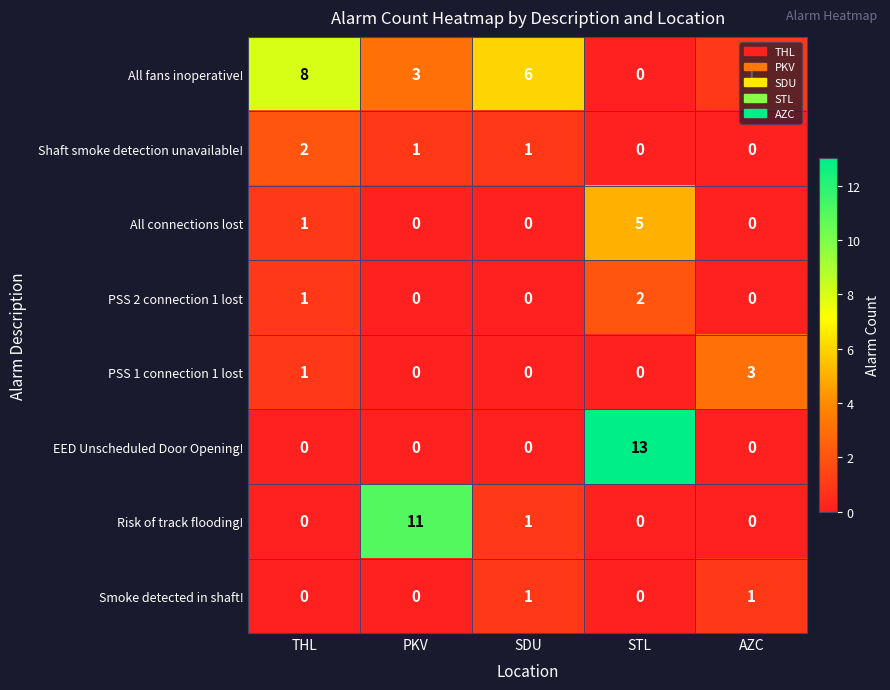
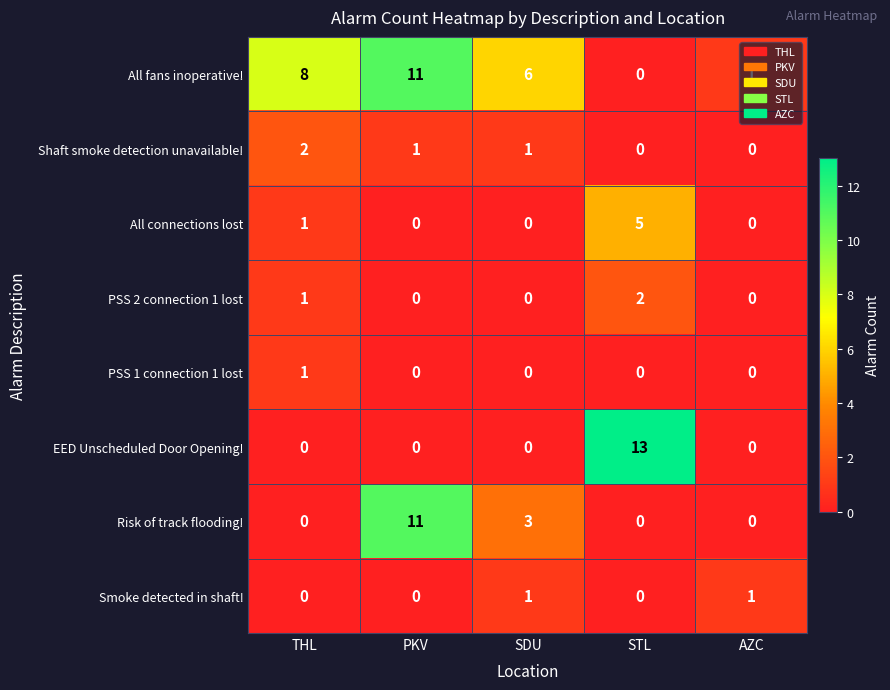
All fans inoperative!, PKV: 3 -> 11
PSS 1 connection 1 lost, AZC: 3 -> 0
Risk of track flooding!, SDU: 1 -> 3
